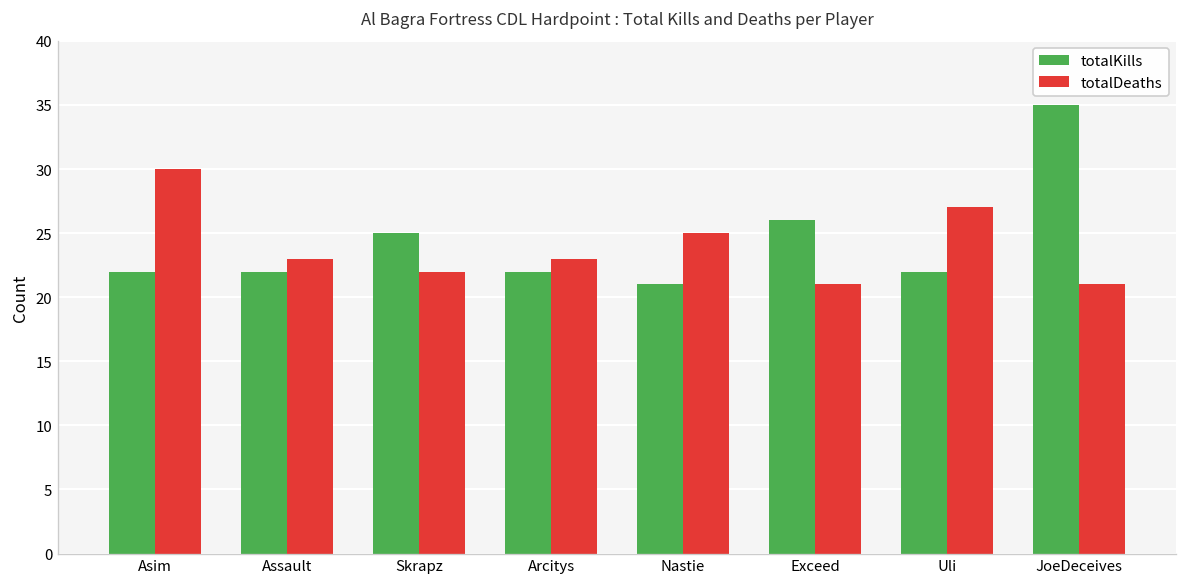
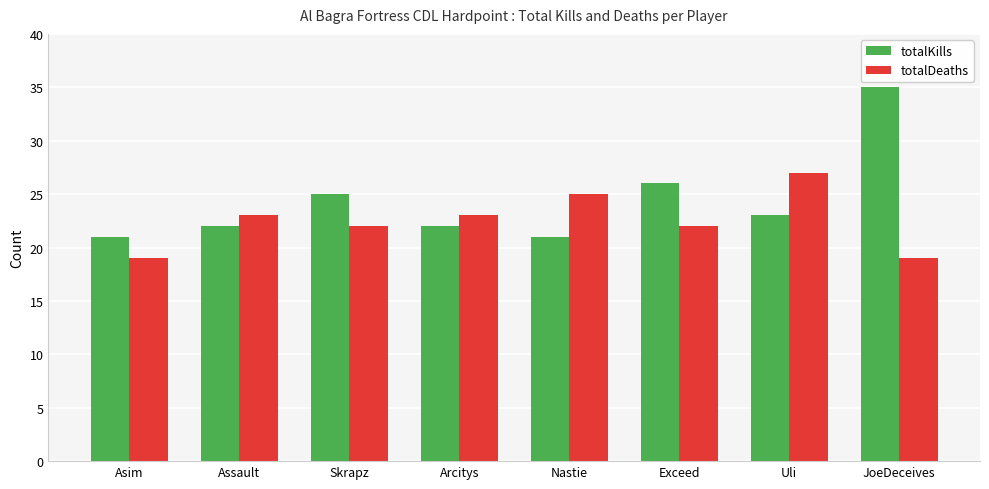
totalKills, Asim: 22 -> 21
totalDeaths, Asim: 30 -> 19
totalDeaths, Exceed: 21 -> 22
totalKills, Uli: 22 -> 23
totalDeaths, JoeDeceives: 21 -> 19
